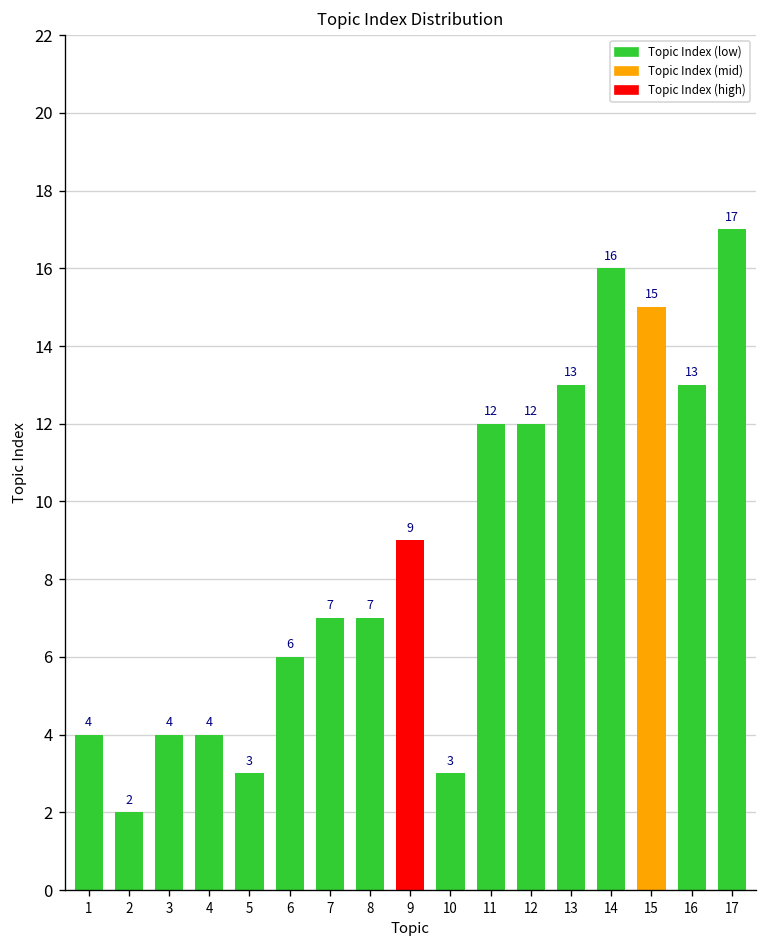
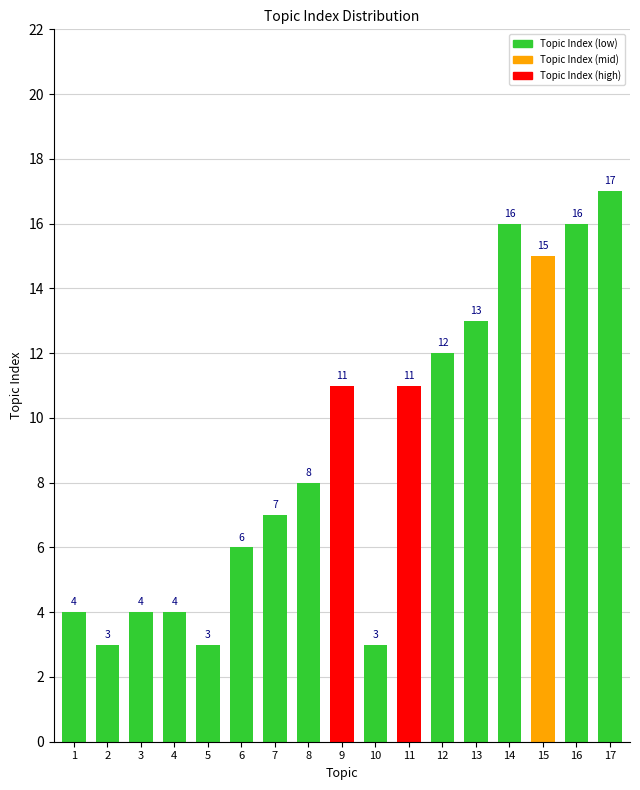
2: 2 -> 3
8: 7 -> 8
9: 9 -> 11
11: 12 -> 11
16: 13 -> 16
